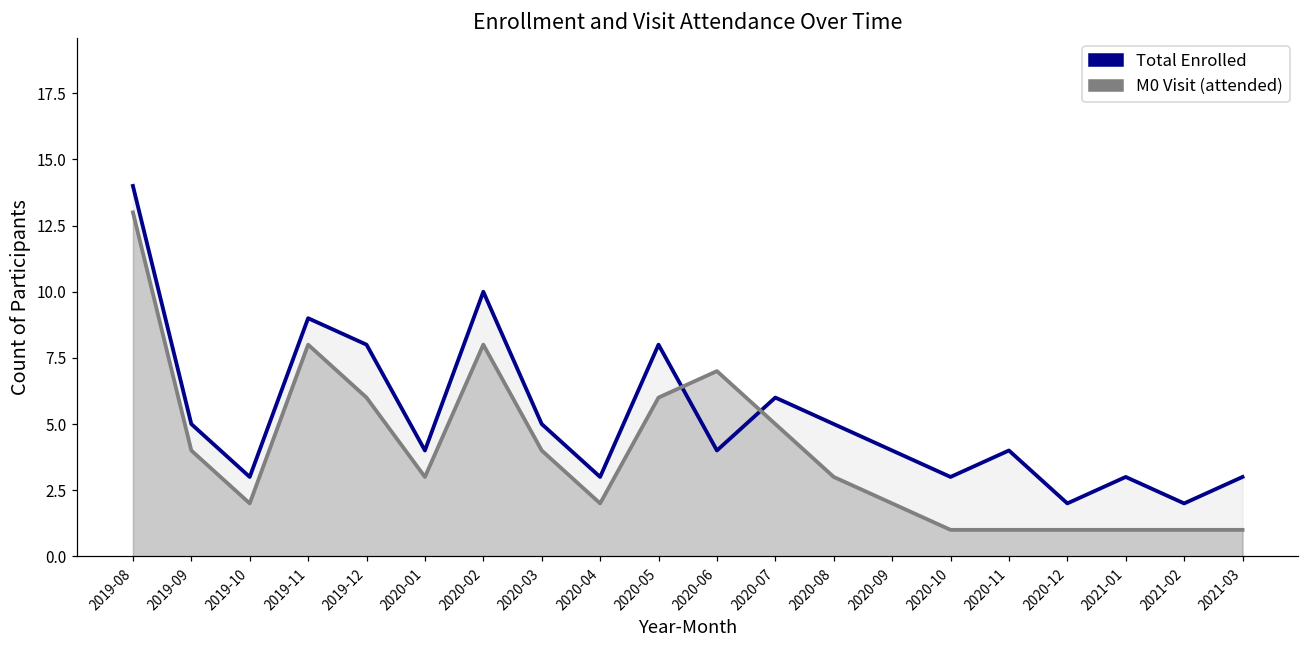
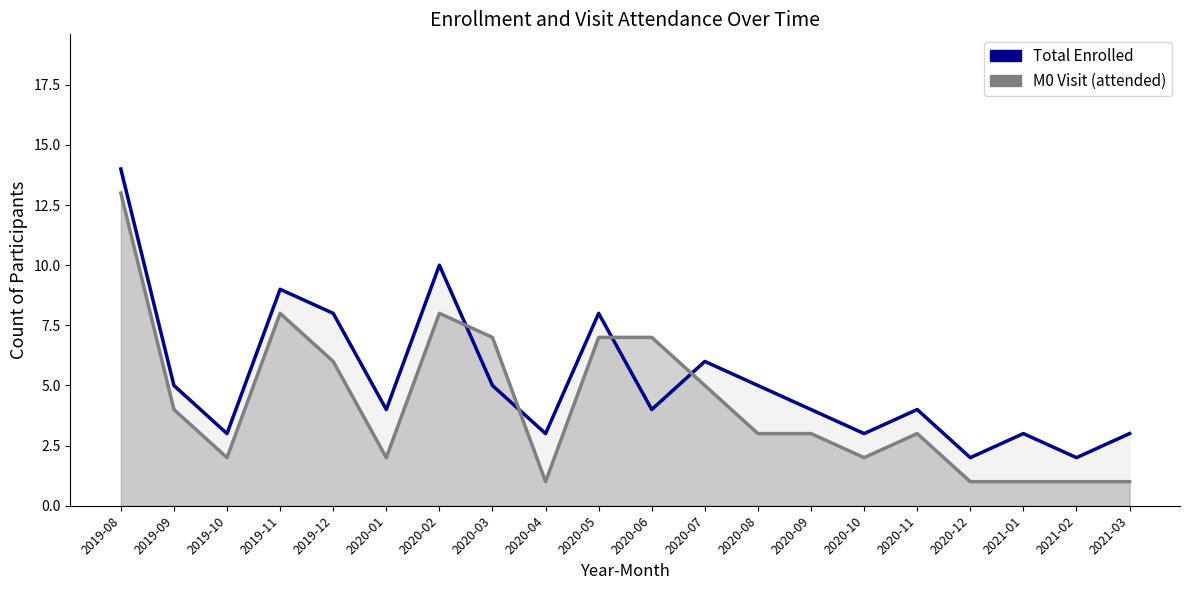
M0 Visit (attended), 2020-01: 3 -> 2
M0 Visit (attended), 2020-03: 4 -> 7
M0 Visit (attended), 2020-04: 2 -> 1
M0 Visit (attended), 2020-05: 6 -> 7
M0 Visit (attended), 2020-09: 2 -> 3
M0 Visit (attended), 2020-10: 1 -> 2
M0 Visit (attended), 2020-11: 1 -> 3
